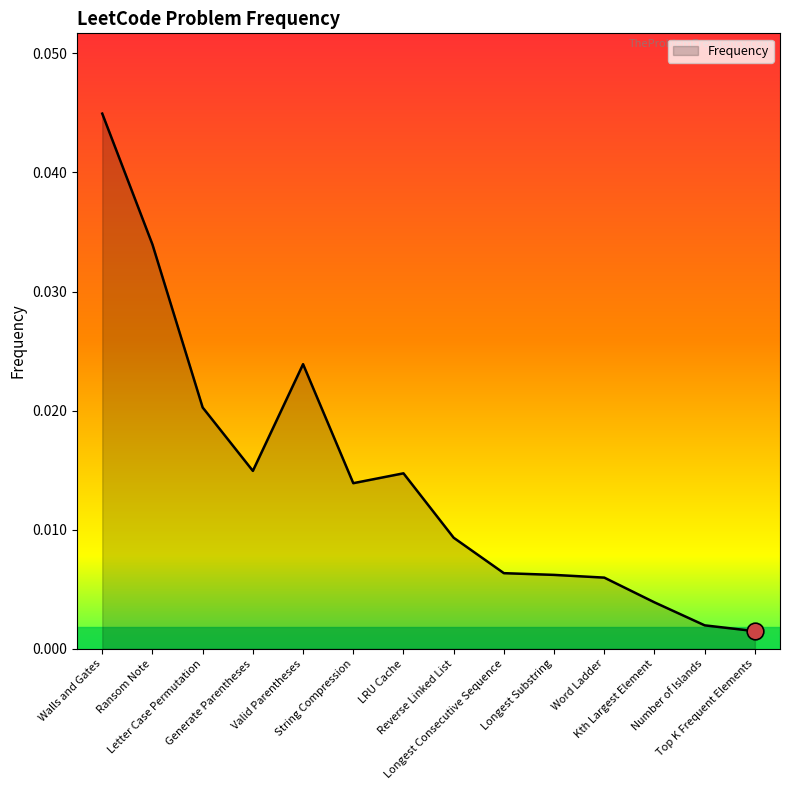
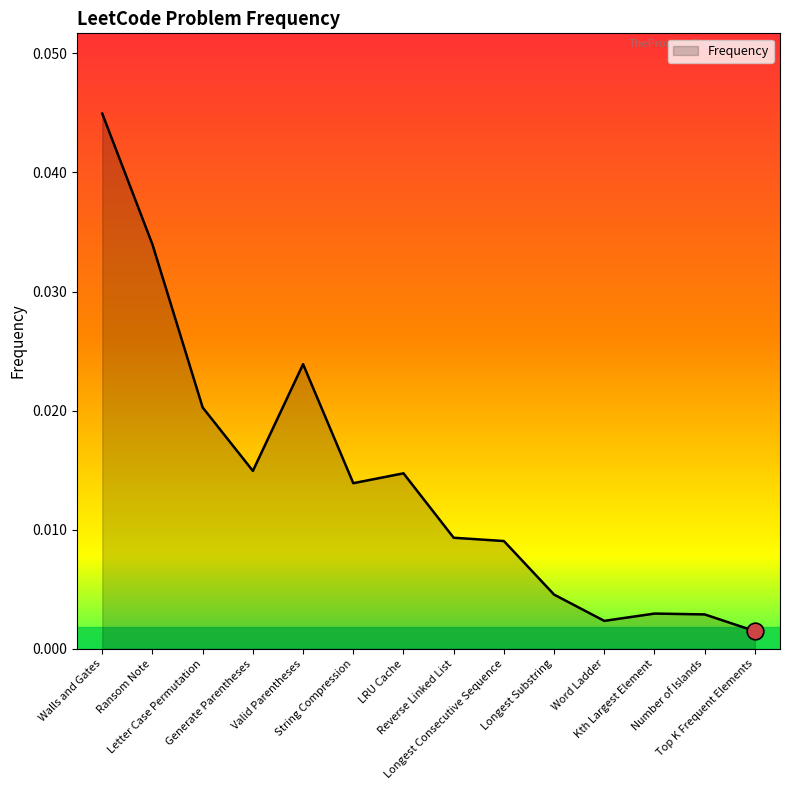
Frequency, Longest Consecutive Sequence: 0.0064 -> 0.0091
Frequency, Longest Substring: 0.0062 -> 0.0046
Frequency, Word Ladder: 0.0060 -> 0.0023
Frequency, Kth Largest Element: 0.0039 -> 0.0030
Frequency, Number of Islands: 0.0020 -> 0.0029
